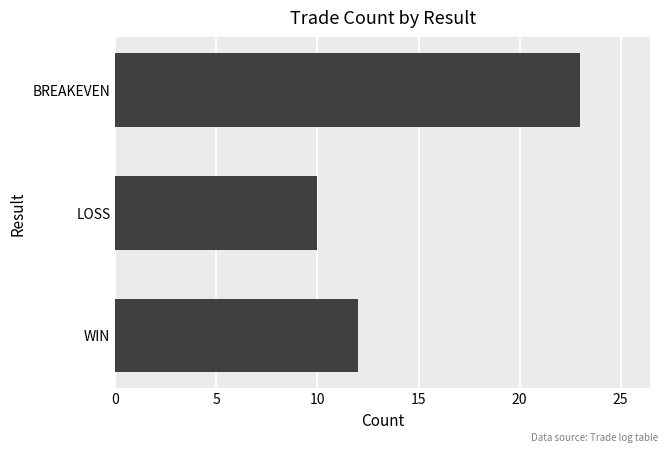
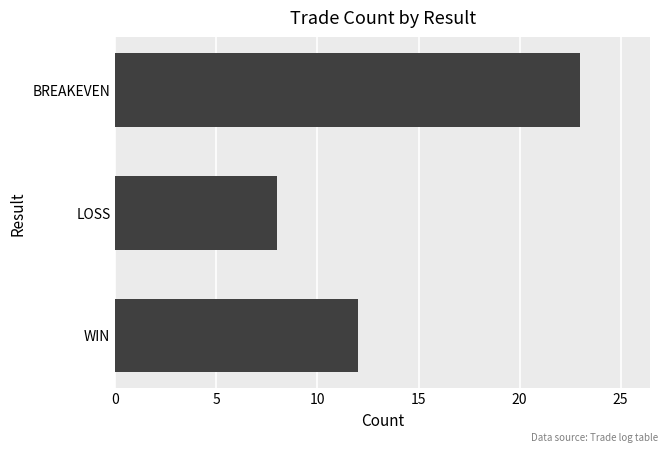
LOSS: 10 -> 8
